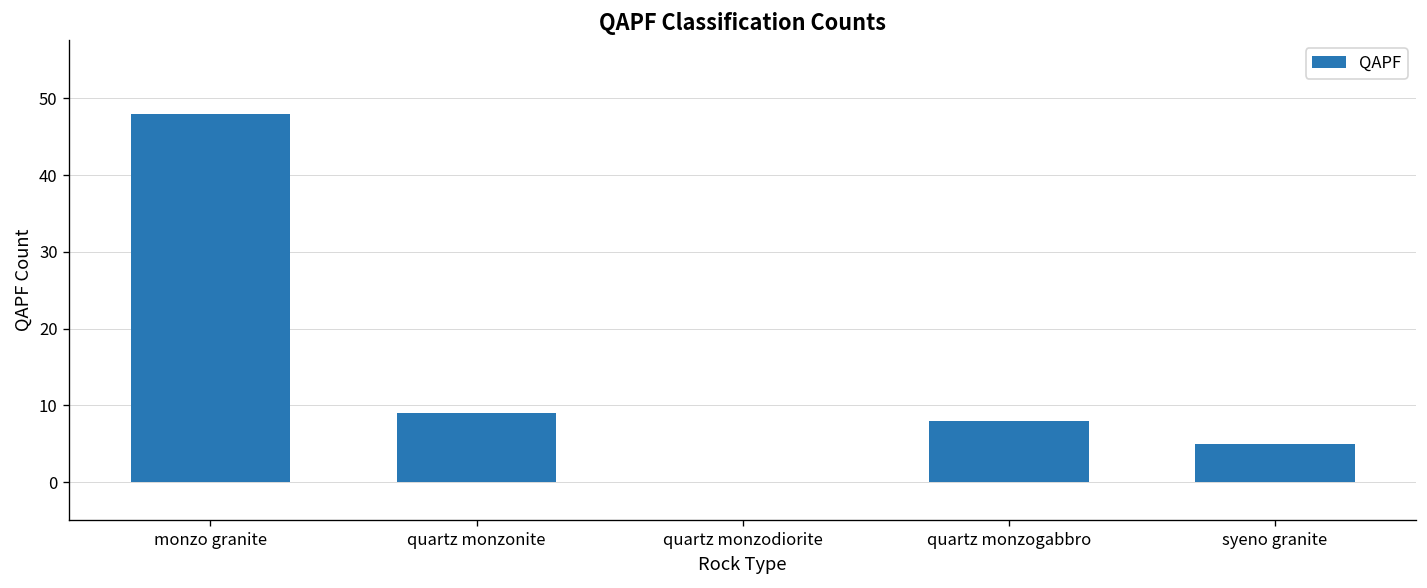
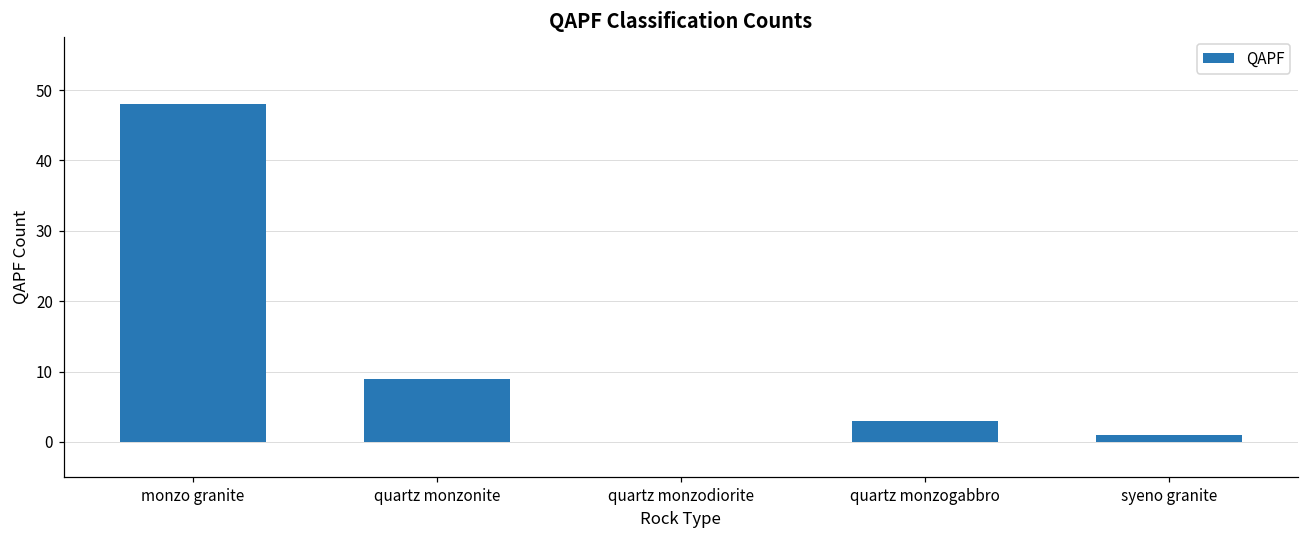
quartz monzogabbro: 8 -> 3
syeno granite: 5 -> 1
